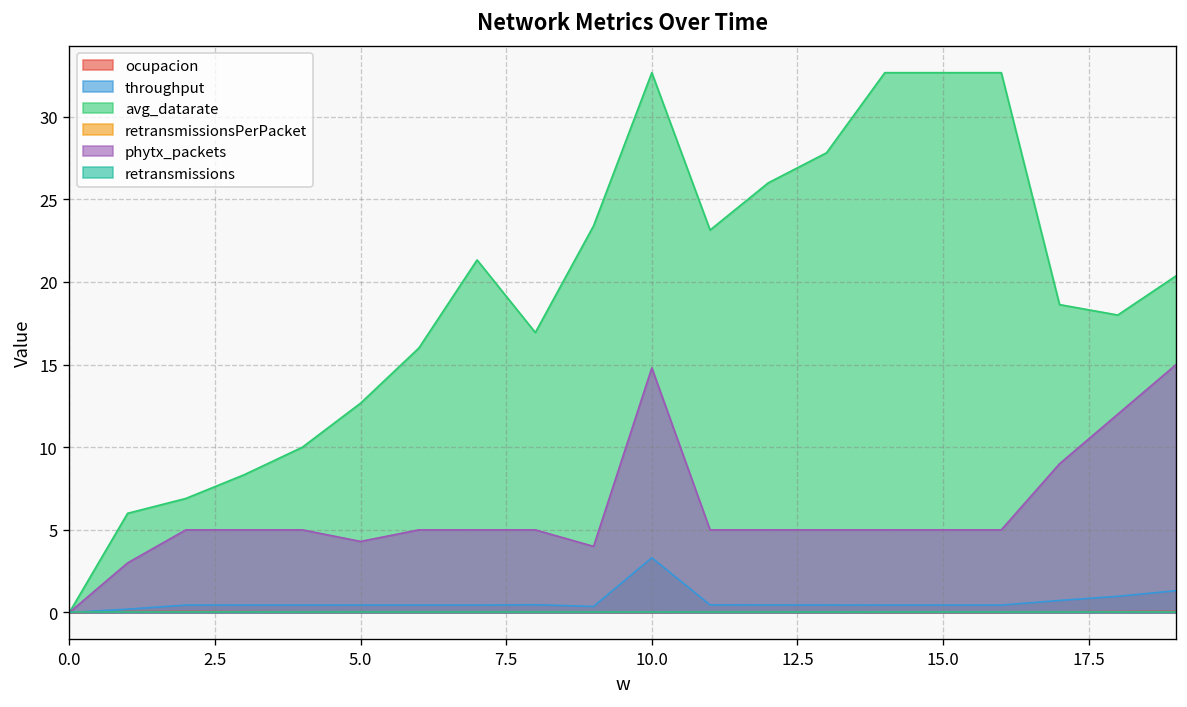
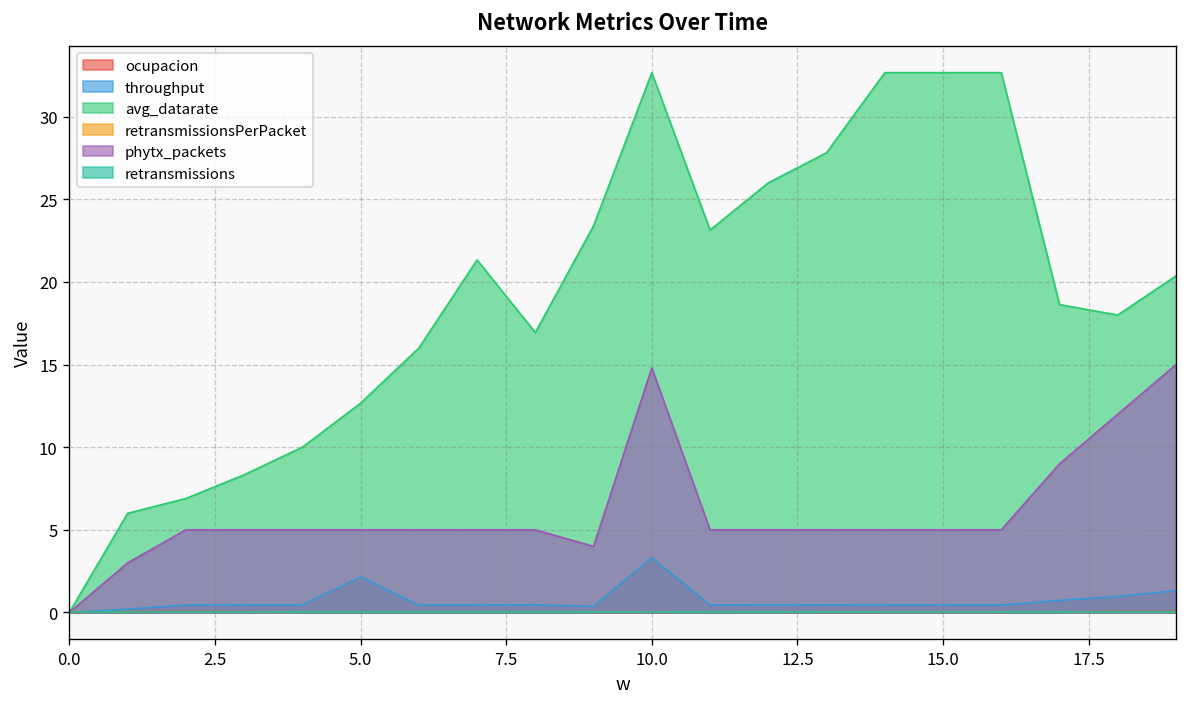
throughput, 5.0: 0.4 -> 2.2
phytx_packets, 5.0: 4.3 -> 5.0
